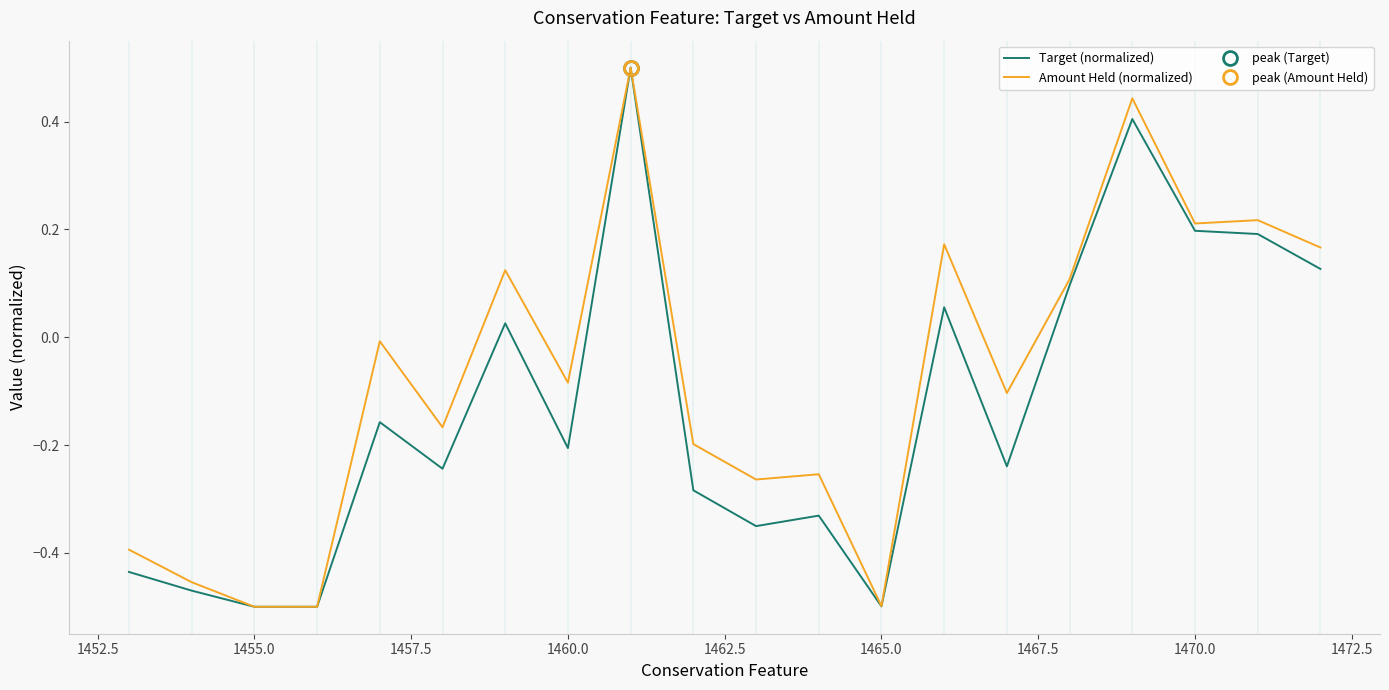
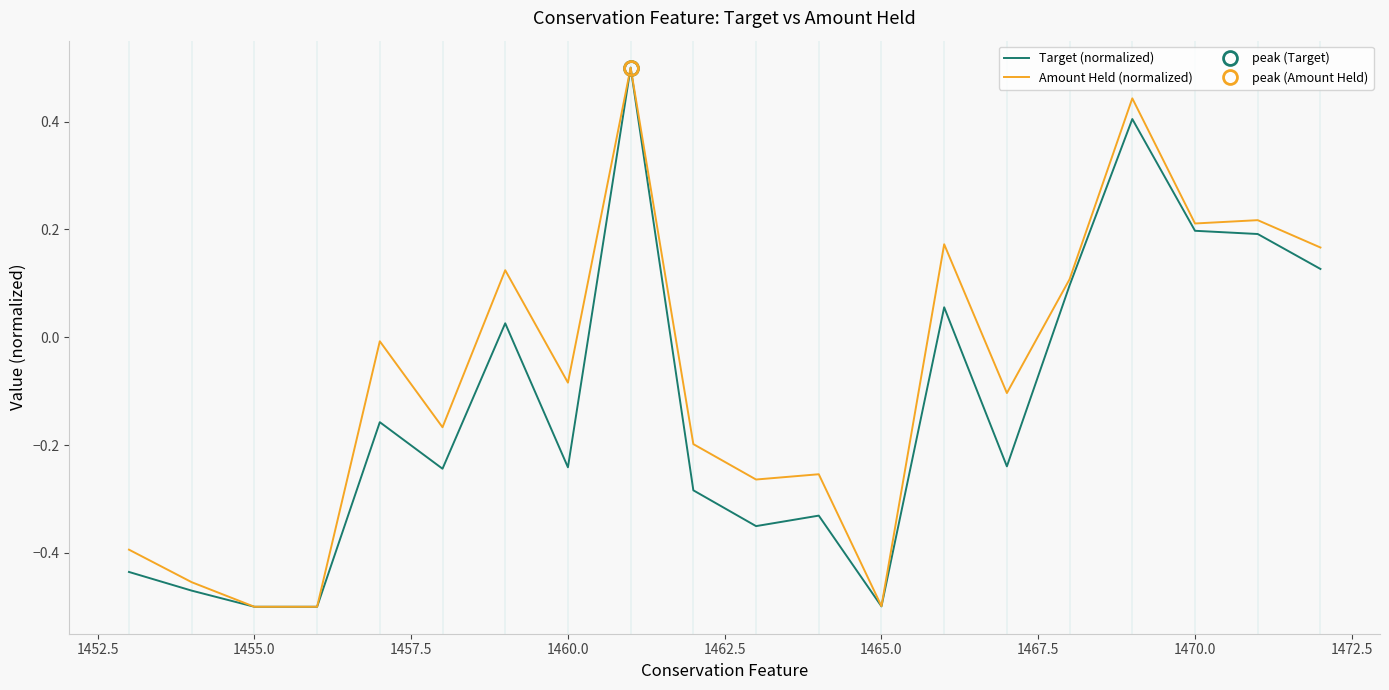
Target (normalized), 1460.0: -0.21 -> -0.24
